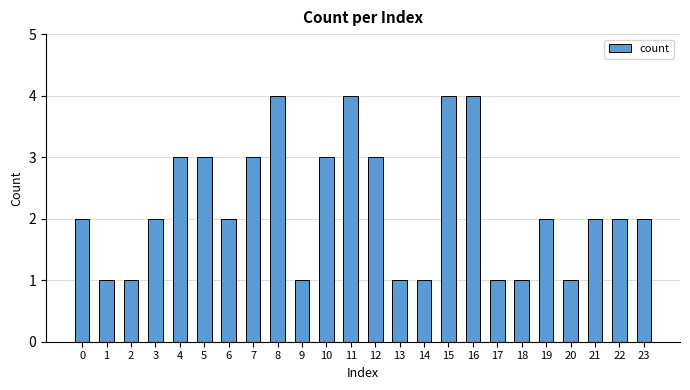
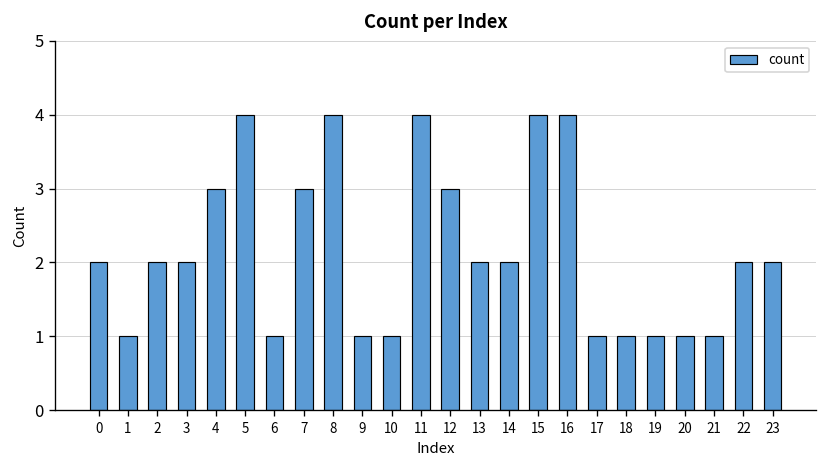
2: 1 -> 2
5: 3 -> 4
6: 2 -> 1
10: 3 -> 1
13: 1 -> 2
14: 1 -> 2
19: 2 -> 1
21: 2 -> 1
